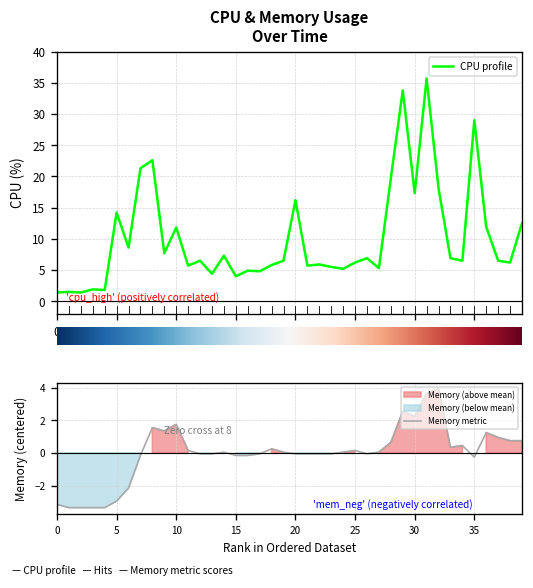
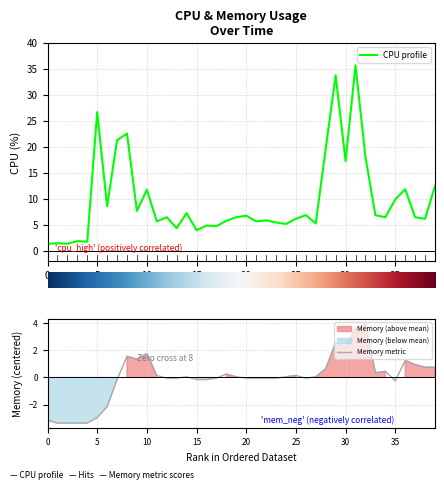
CPU & Memory Usage Over Time, 5: 14 -> 27
CPU & Memory Usage Over Time, 20: 16 -> 7
CPU & Memory Usage Over Time, 35: 29 -> 10
